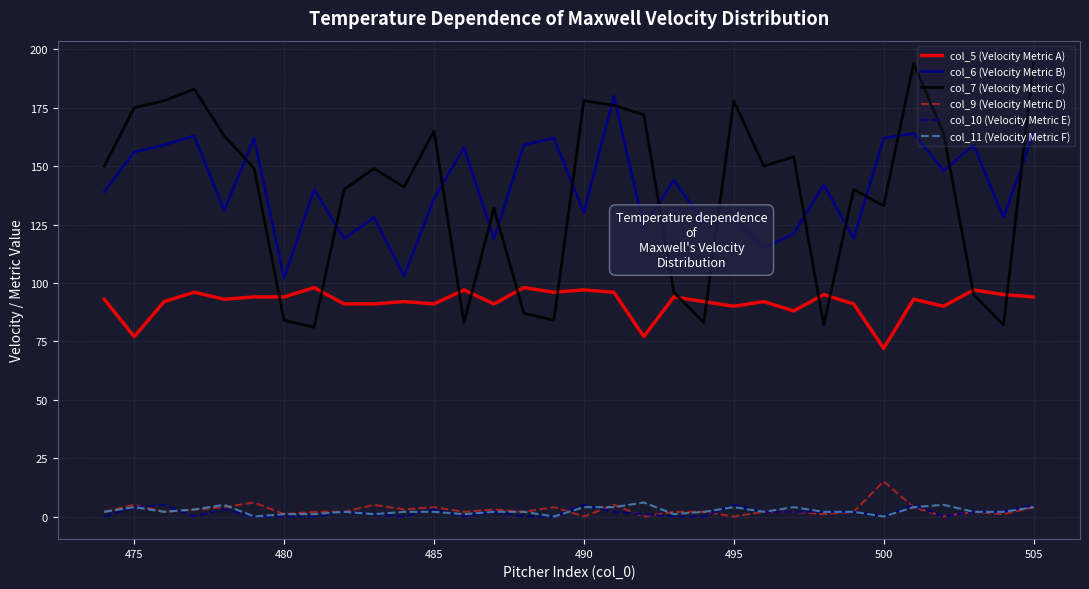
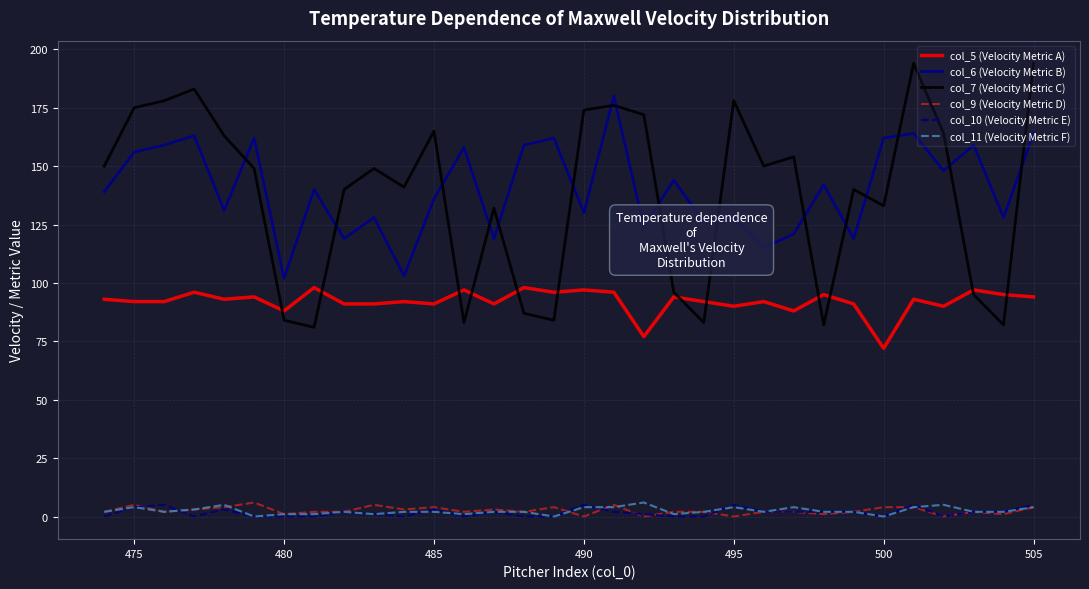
col_5 (Velocity Metric A), 475: 77 -> 92
col_5 (Velocity Metric A), 480: 94 -> 88
col_7 (Velocity Metric C), 490: 178 -> 174
col_9 (Velocity Metric D), 500: 15 -> 4
